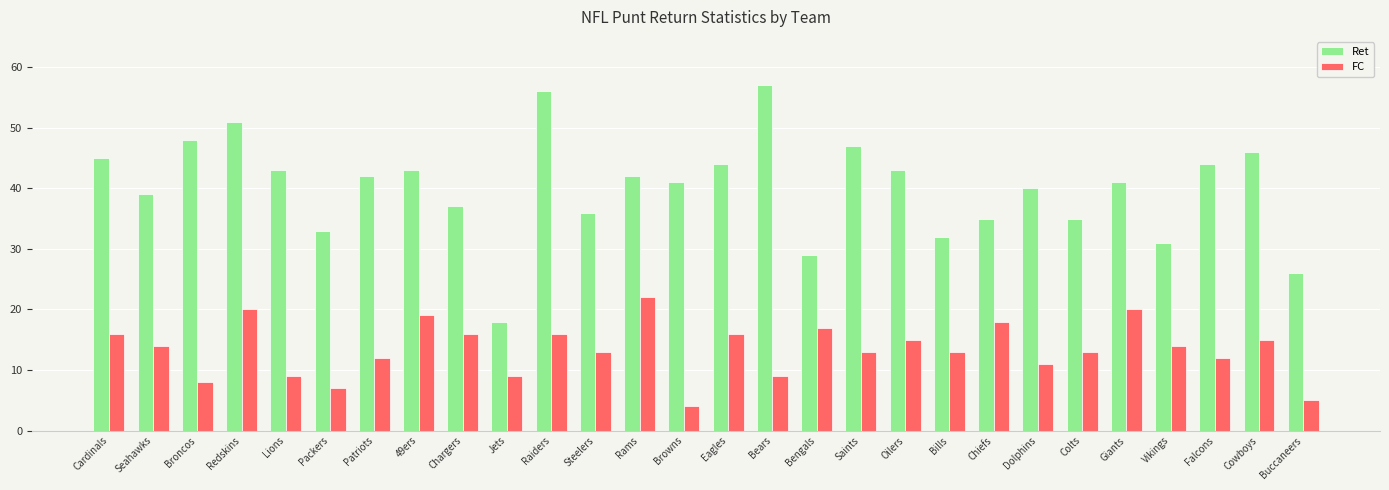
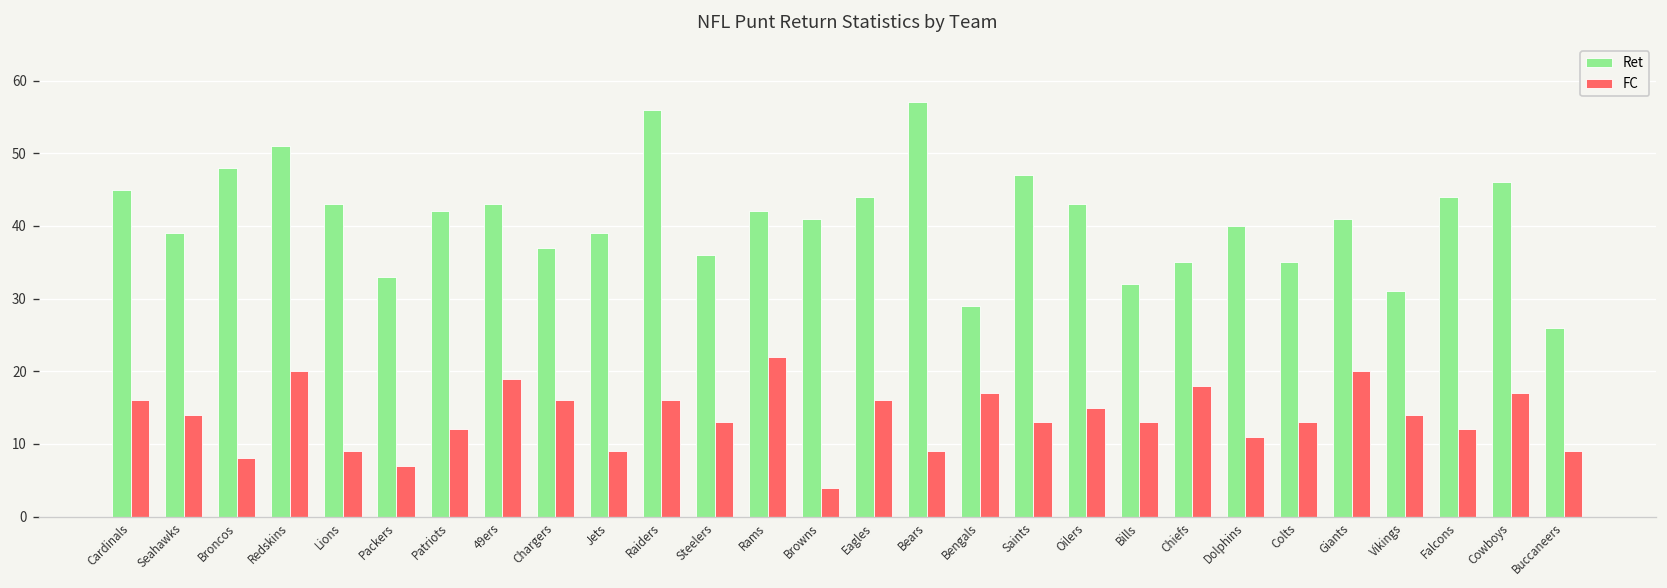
Ret, Jets: 18 -> 39
FC, Cowboys: 15 -> 17
FC, Buccaneers: 5 -> 9
